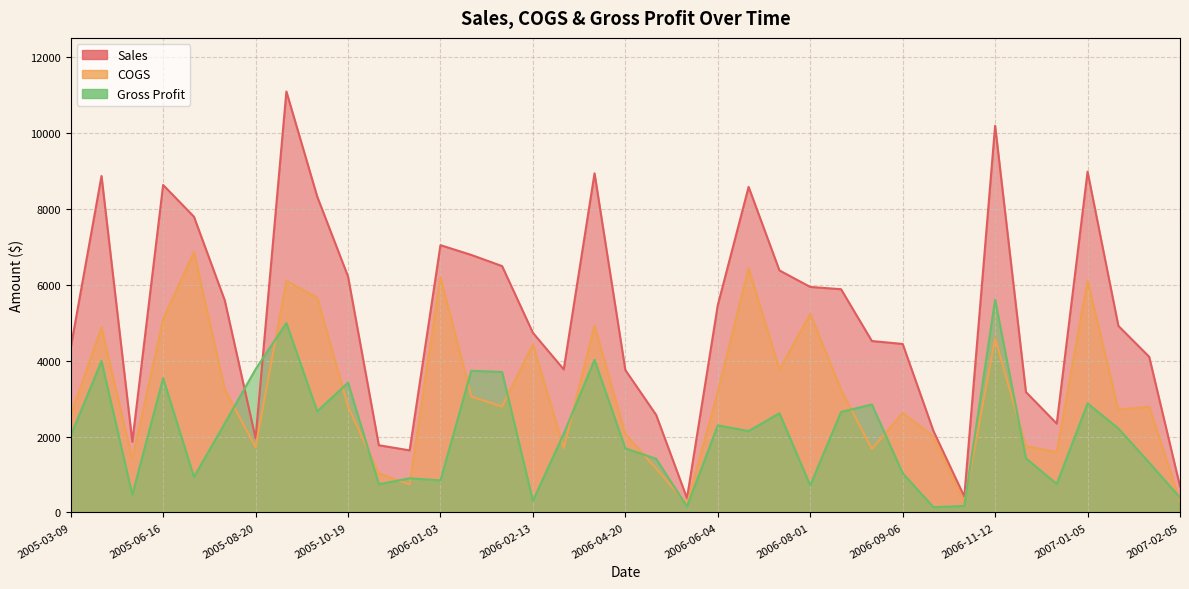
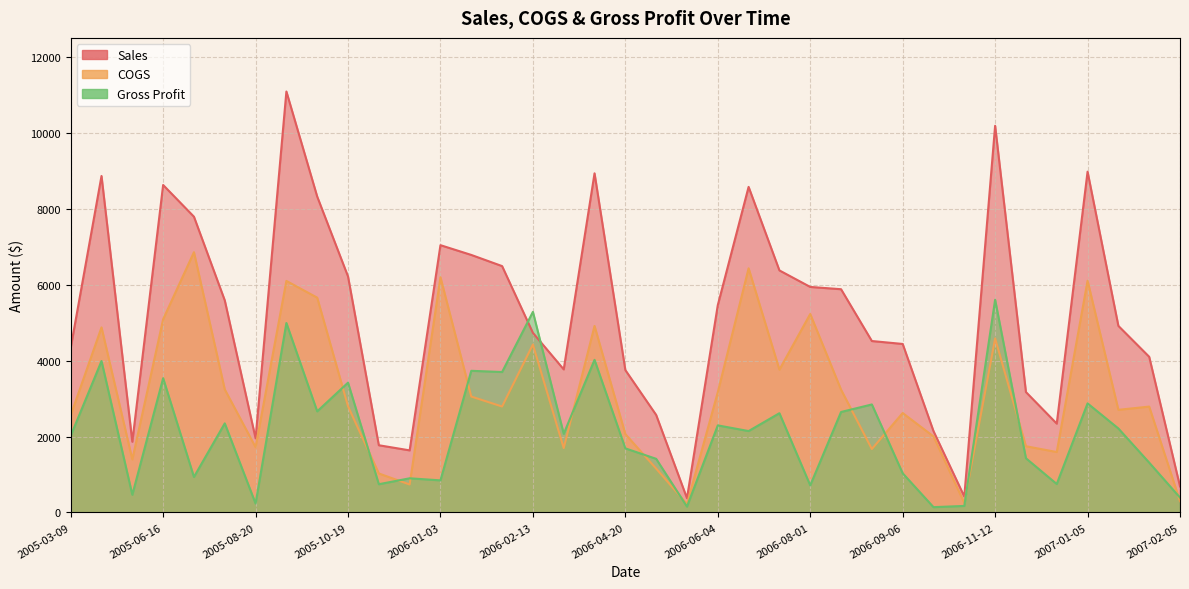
Gross Profit, 2005-08-20: 3800 -> 200
Gross Profit, 2006-02-13: 300 -> 5300
